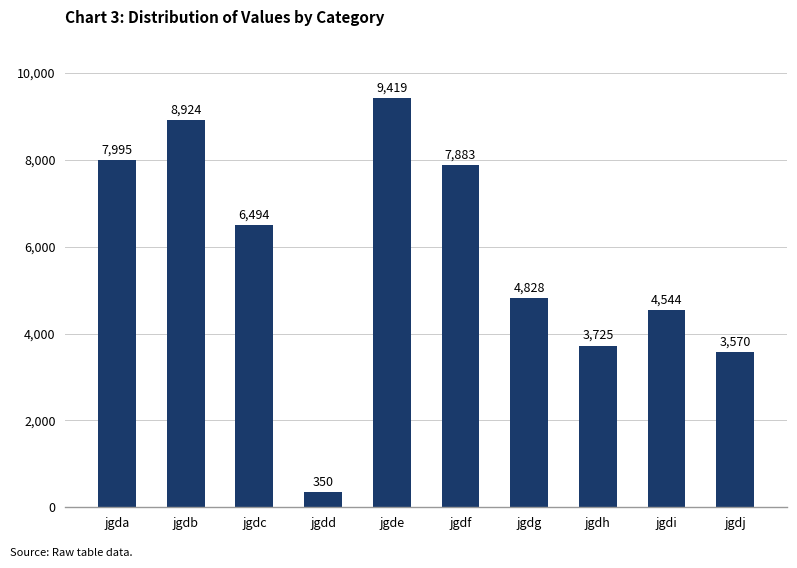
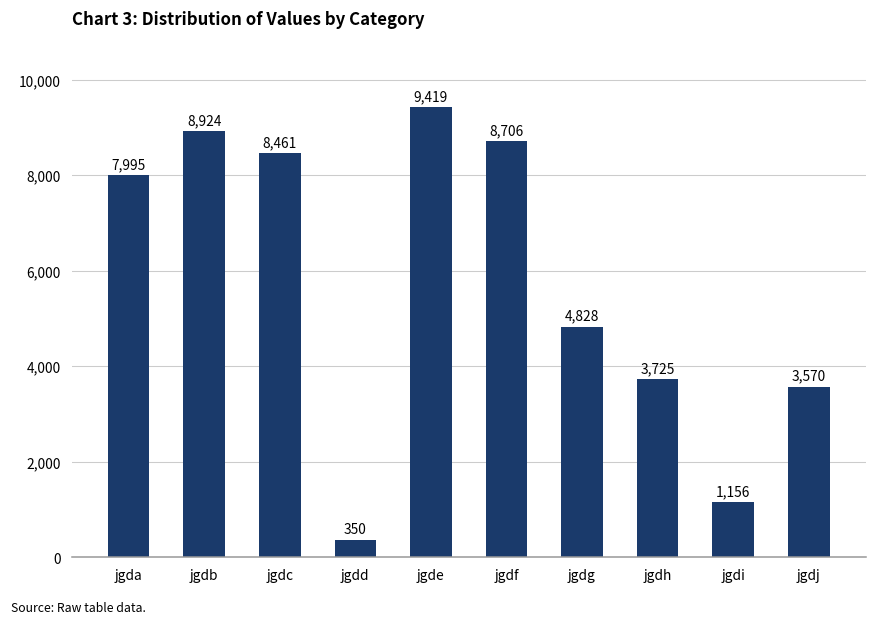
jgdc: 6,494 -> 8,461
jgdf: 7,883 -> 8,706
jgdi: 4,544 -> 1,156
